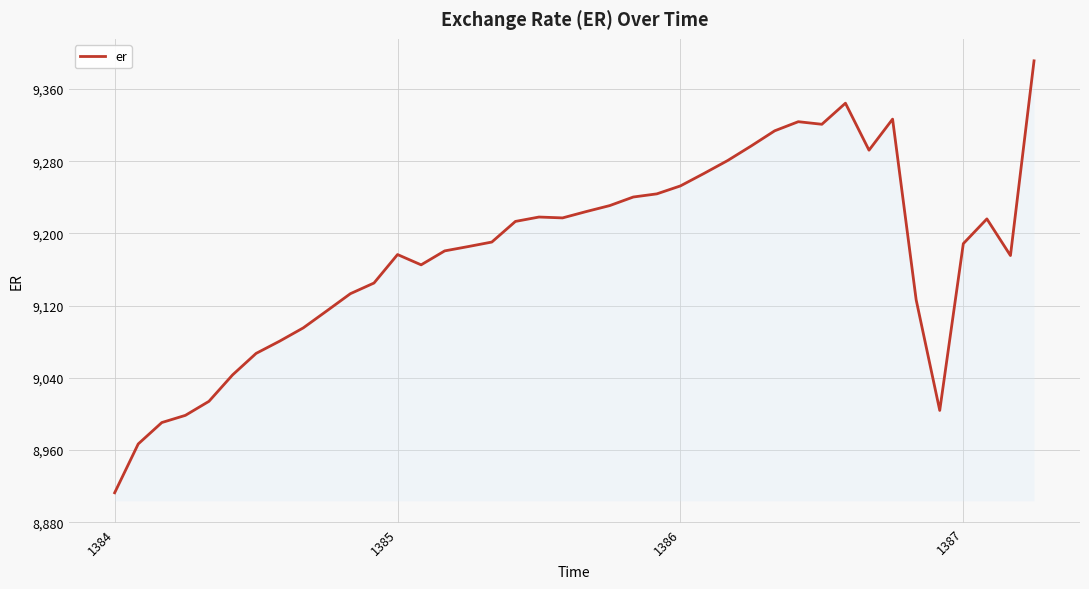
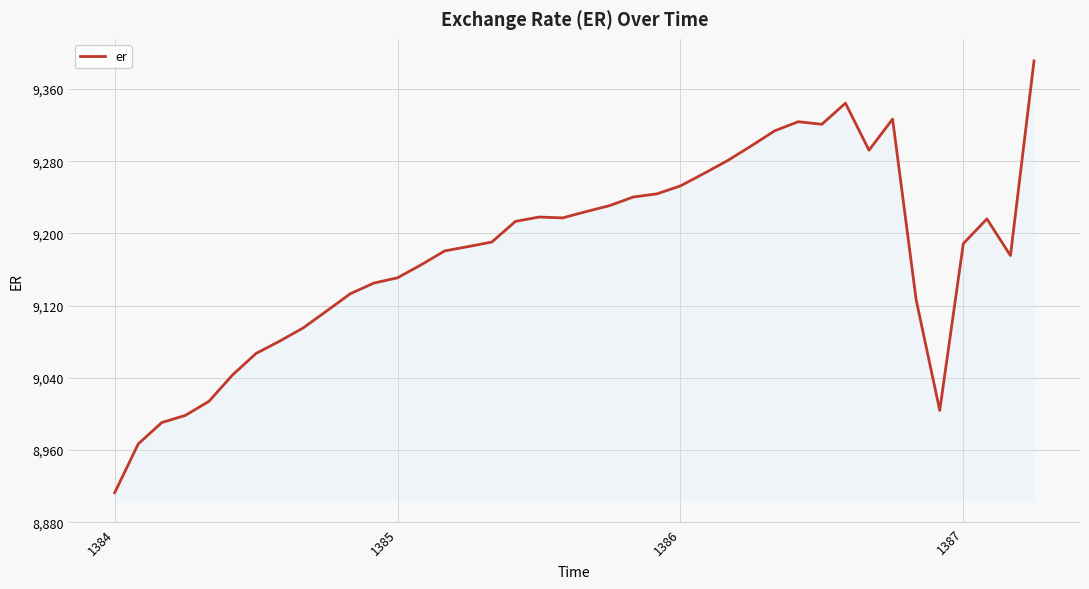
1385: 9,180 -> 9,150
